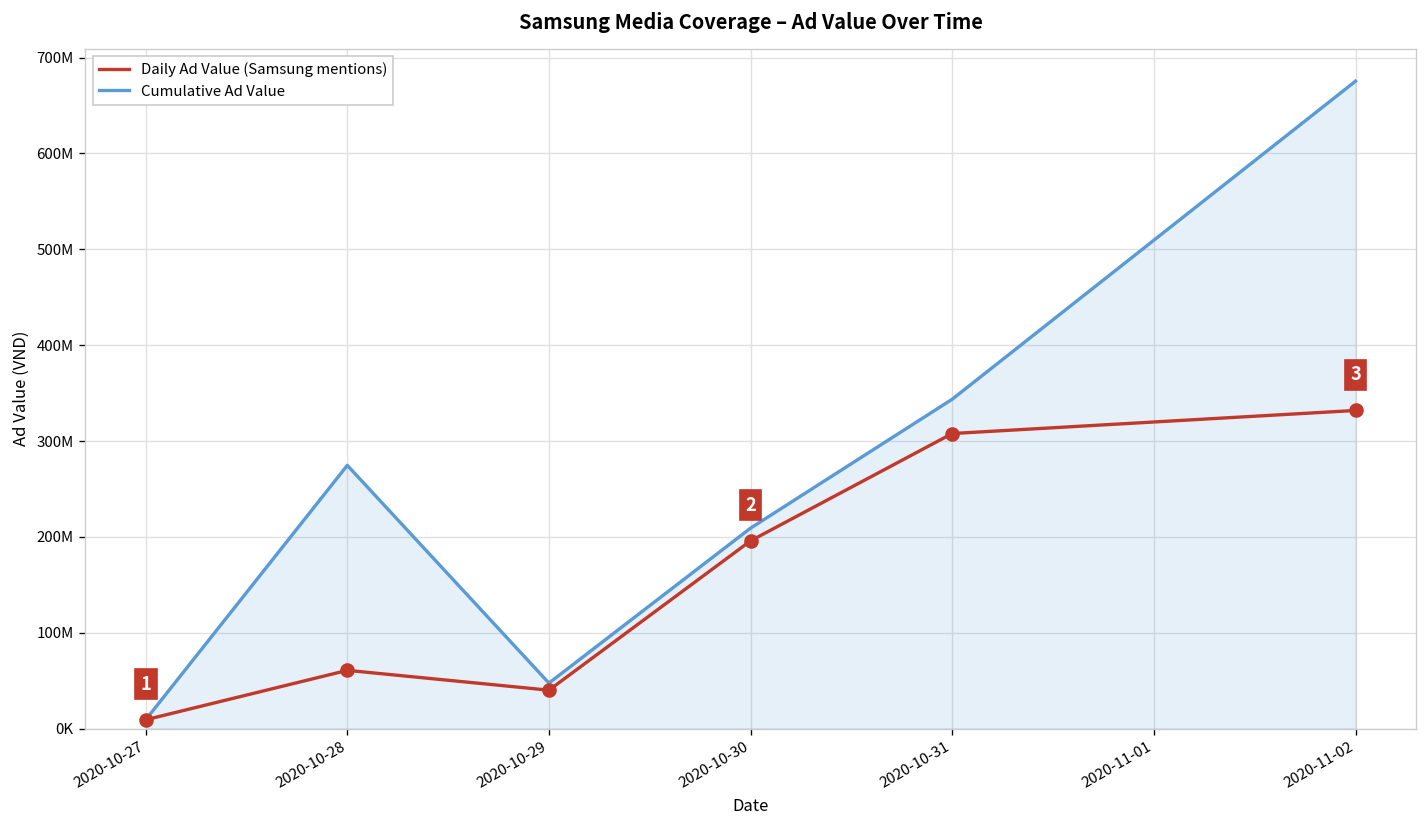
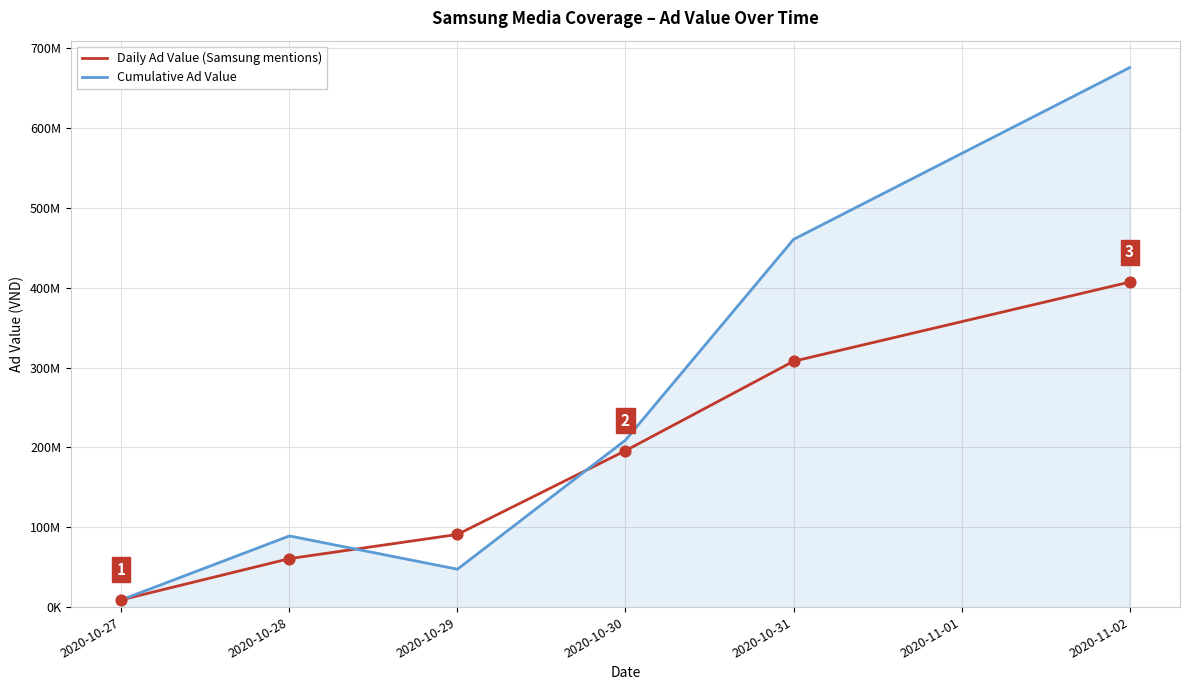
Cumulative Ad Value, 2020-10-28: 270000000 -> 90000000
Daily Ad Value (Samsung mentions), 2020-10-29: 40000000 -> 90000000
Cumulative Ad Value, 2020-10-31: 340000000 -> 460000000
Daily Ad Value (Samsung mentions), 2020-11-02: 330000000 -> 410000000
